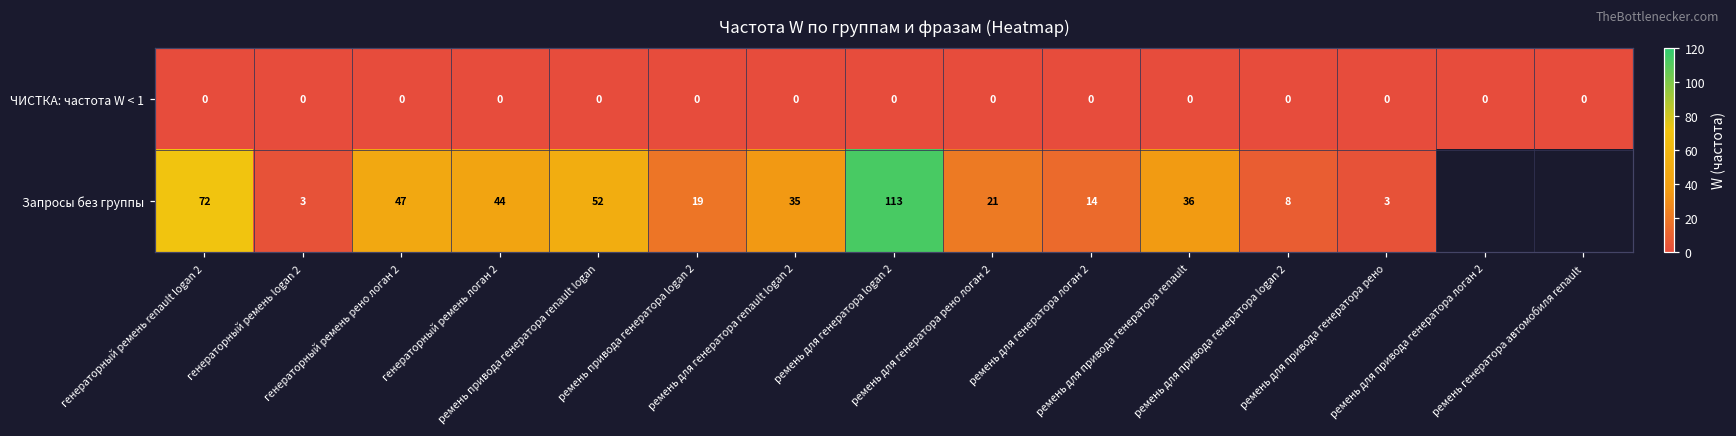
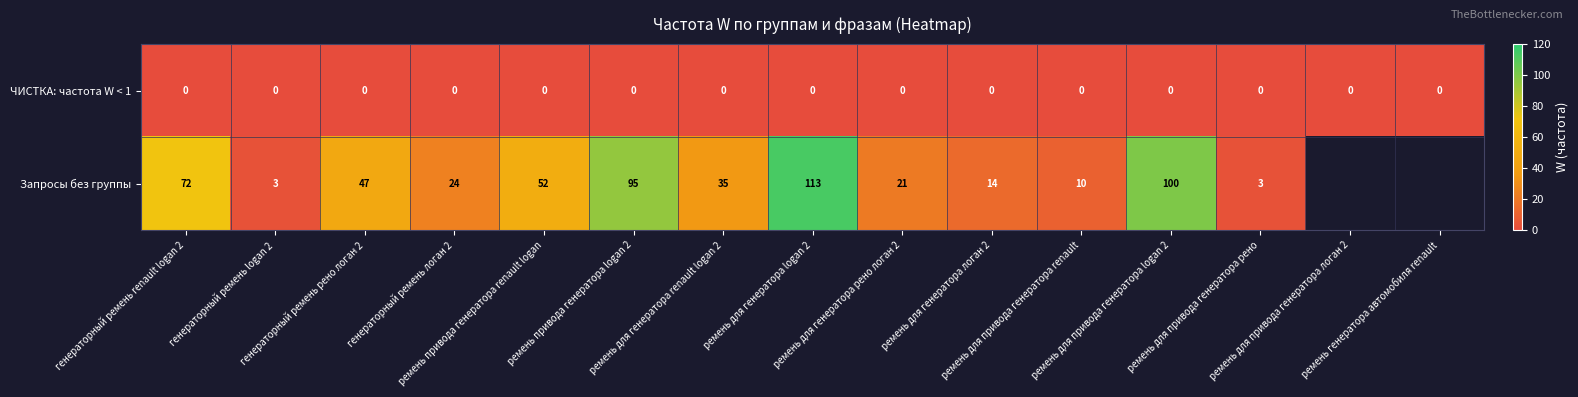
Запросы без группы, генераторный ремень логан 2: 44 -> 24
Запросы без группы, ремень привода генератора logan 2: 19 -> 95
Запросы без группы, ремень для привода генератора renault: 36 -> 10
Запросы без группы, ремень для привода генератора logan 2: 8 -> 100
